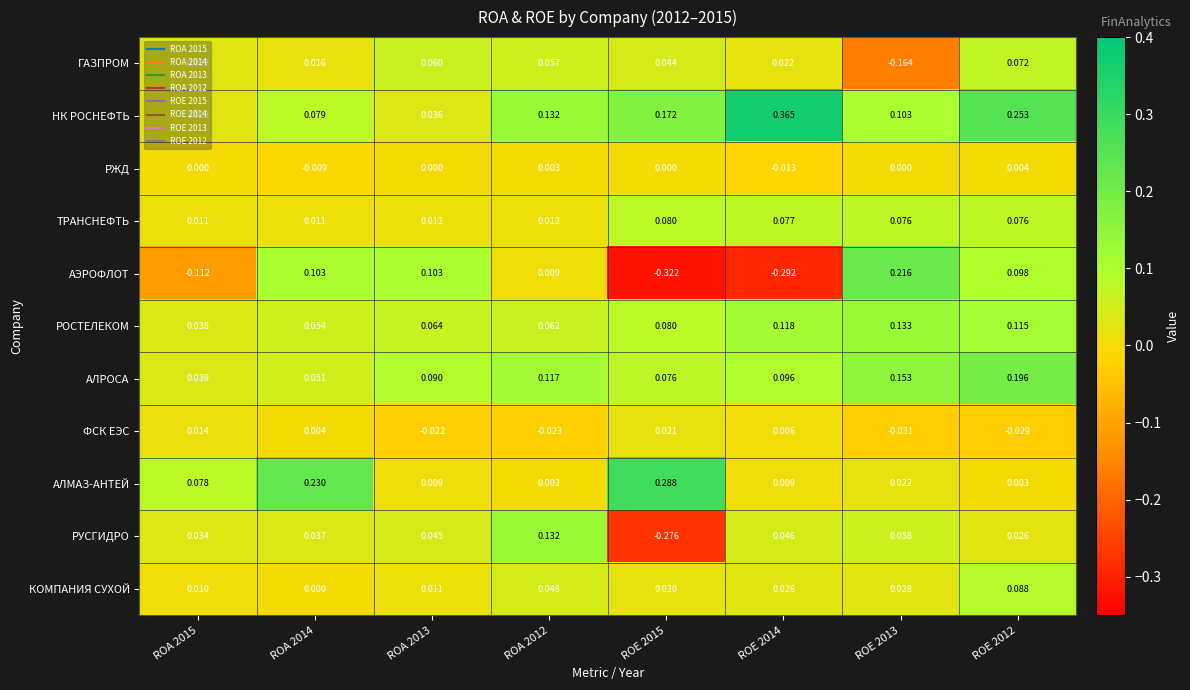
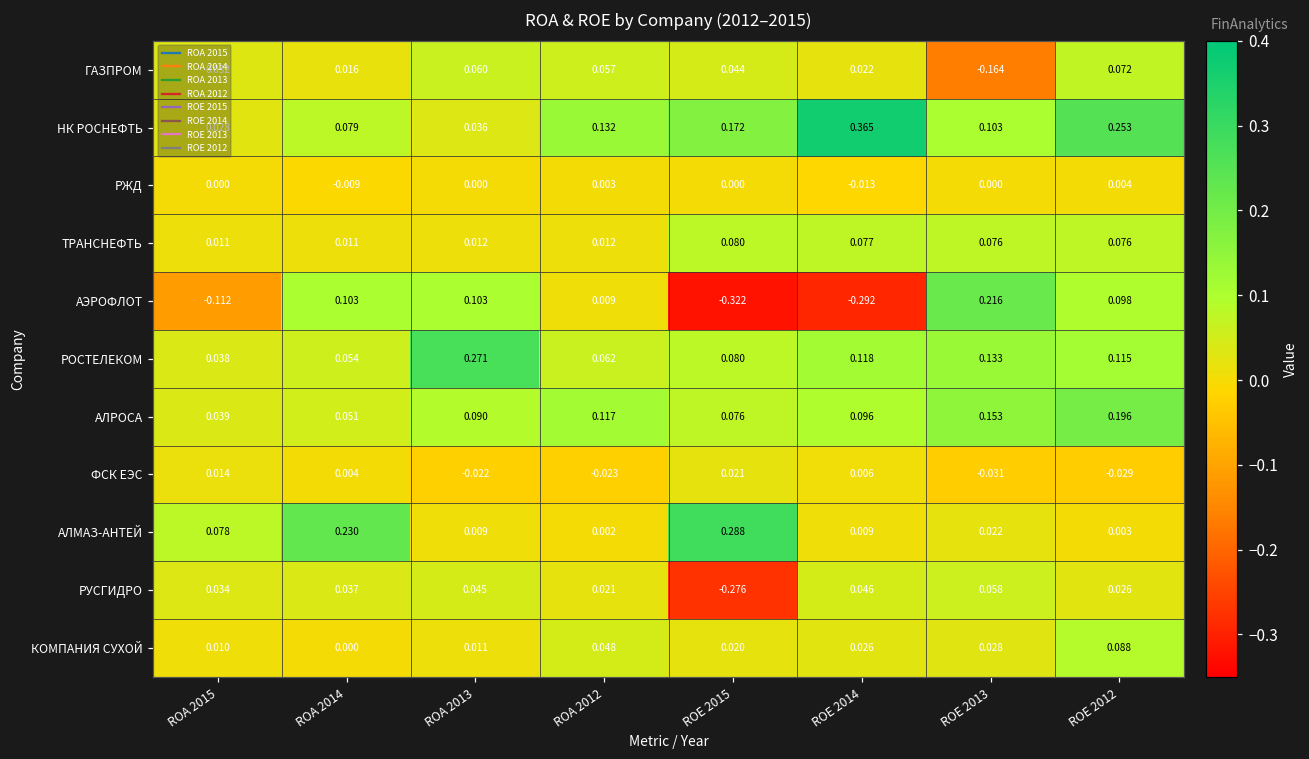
РОСТЕЛЕКОМ, ROA 2013: 0.064 -> 0.271
РУСГИДРО, ROA 2012: 0.132 -> 0.021
